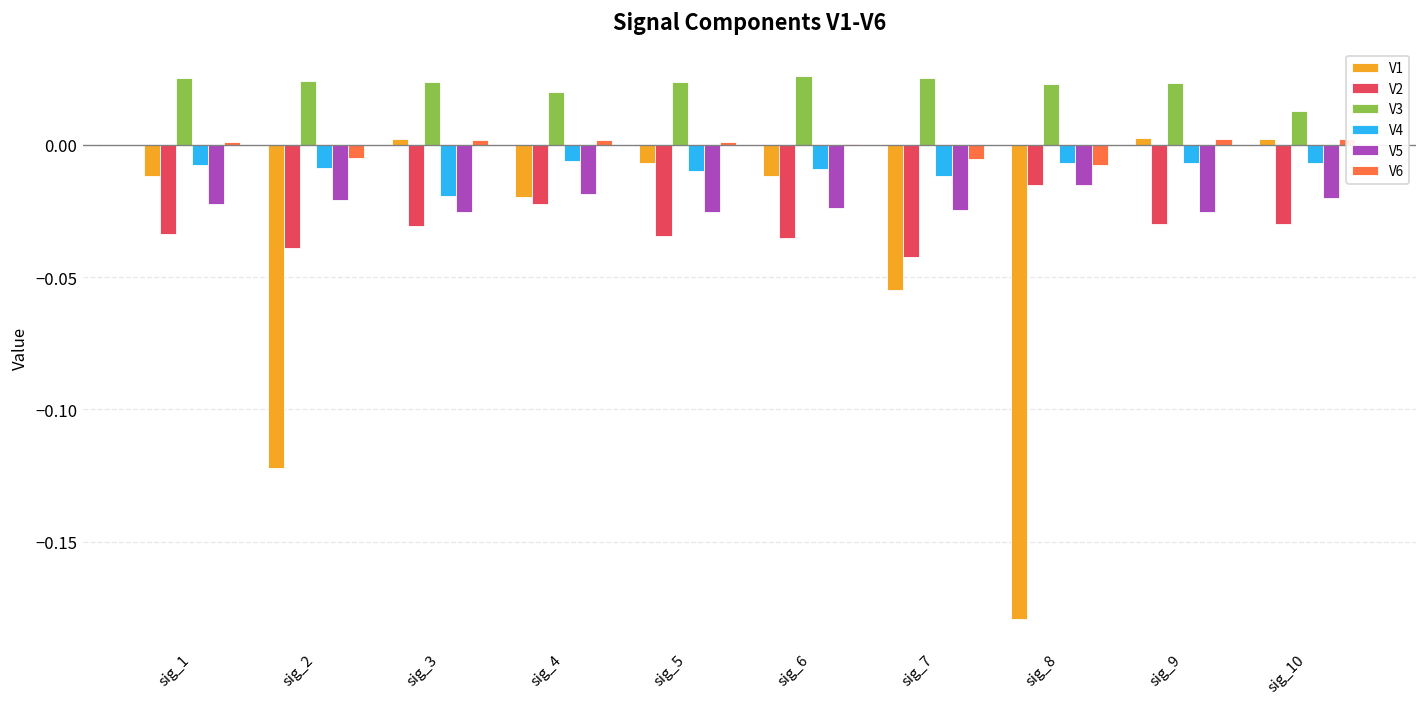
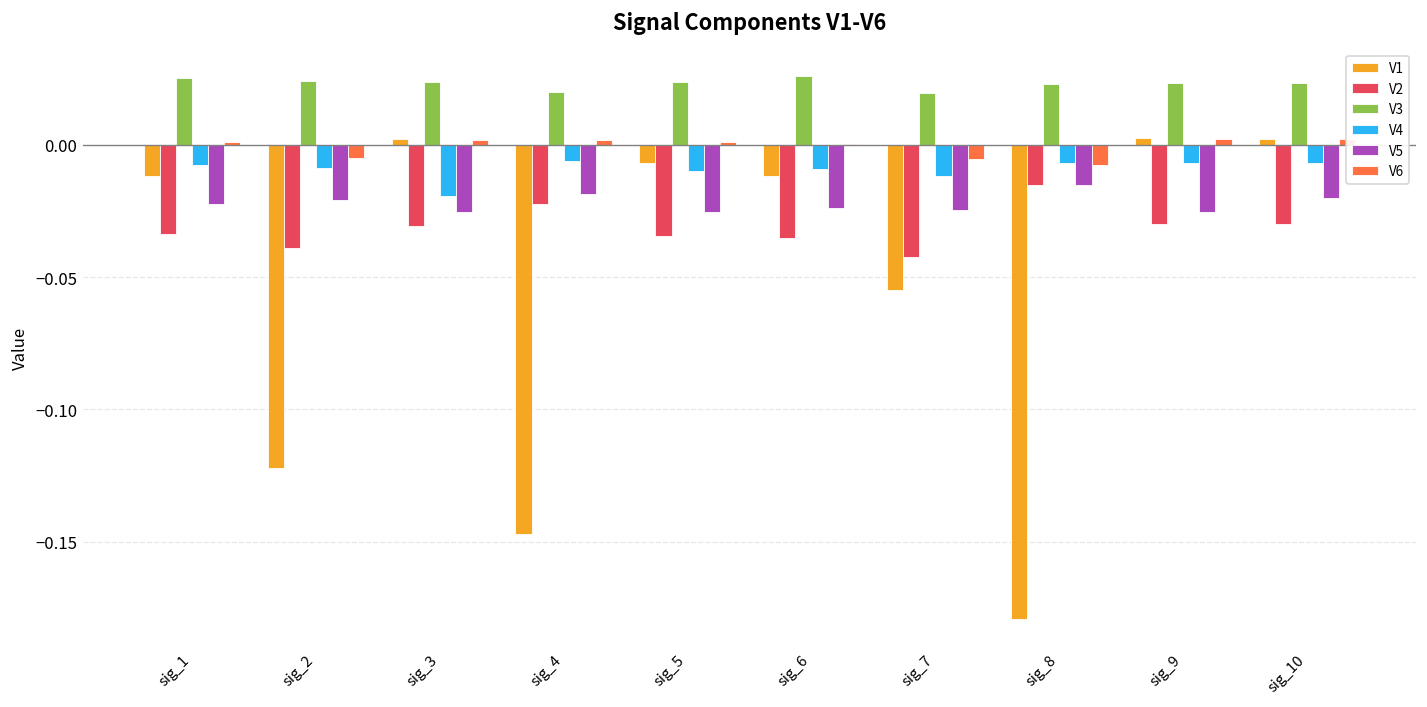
V1, sig_4: -0.020 -> -0.147
V3, sig_7: 0.025 -> 0.020
V3, sig_10: 0.013 -> 0.023
